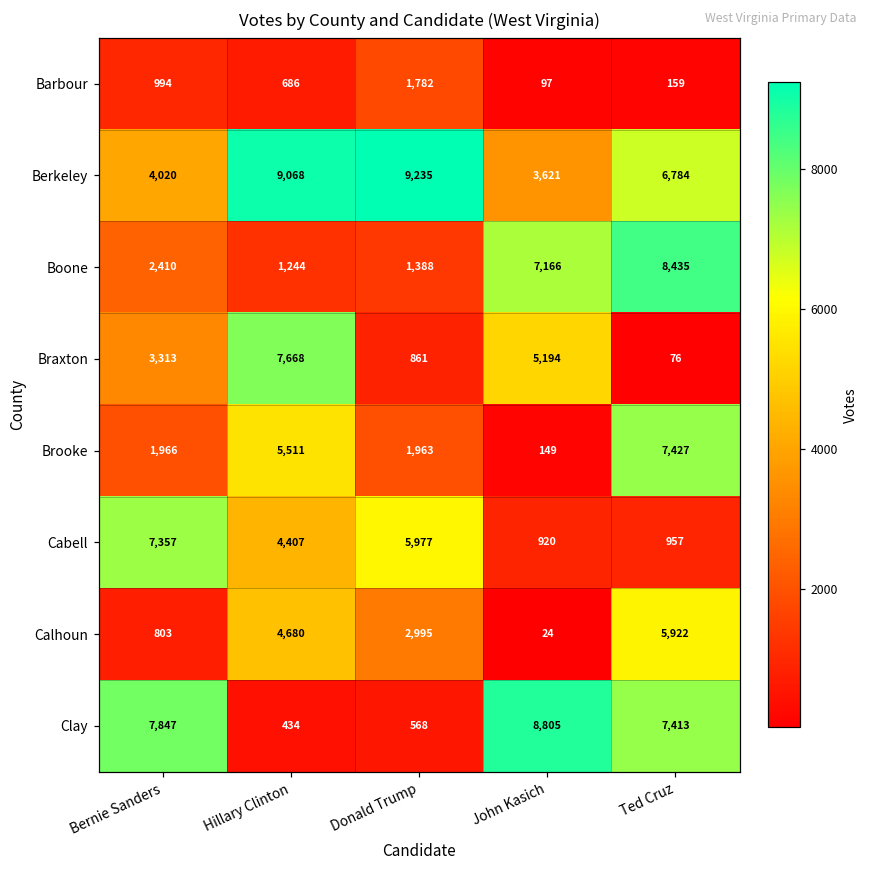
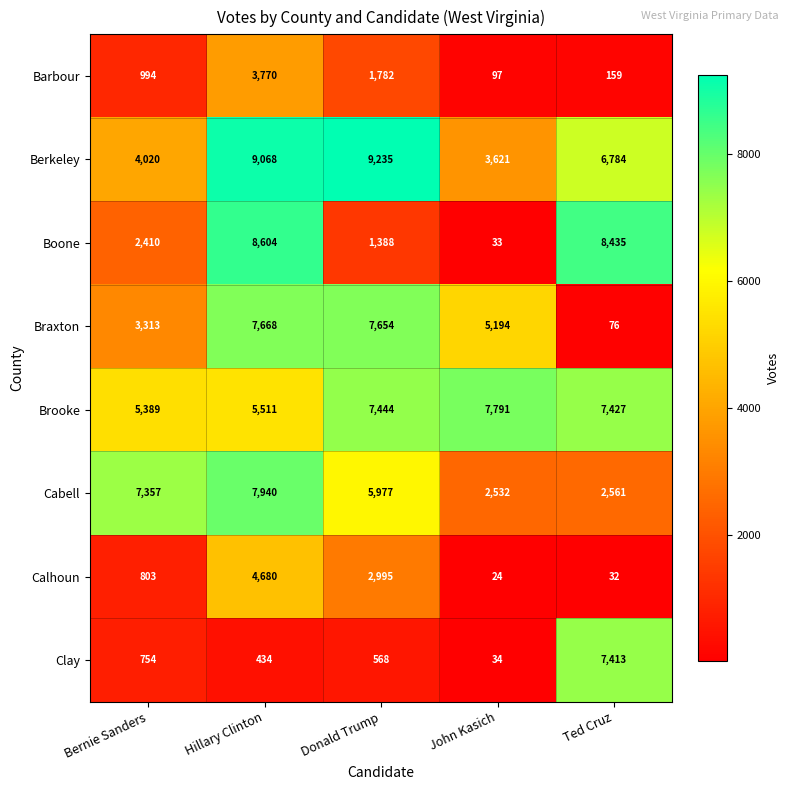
Barbour, Hillary Clinton: 686 -> 3,770
Boone, Hillary Clinton: 1,244 -> 8,604
Boone, John Kasich: 7,166 -> 33
Braxton, Donald Trump: 861 -> 7,654
Brooke, Bernie Sanders: 1,966 -> 5,389
Brooke, Donald Trump: 1,963 -> 7,444
Brooke, John Kasich: 149 -> 7,791
Cabell, Hillary Clinton: 4,407 -> 7,940
Cabell, John Kasich: 920 -> 2,532
Cabell, Ted Cruz: 957 -> 2,561
Calhoun, Ted Cruz: 5,922 -> 32
Clay, Bernie Sanders: 7,847 -> 754
Clay, John Kasich: 8,805 -> 34
